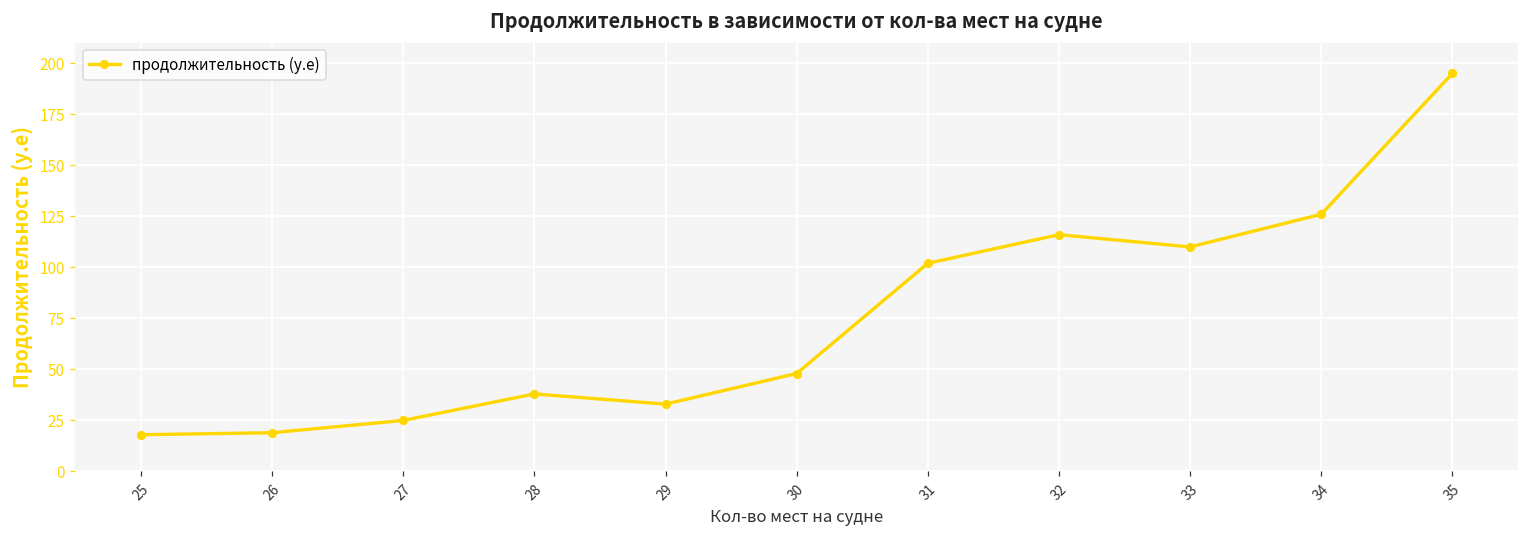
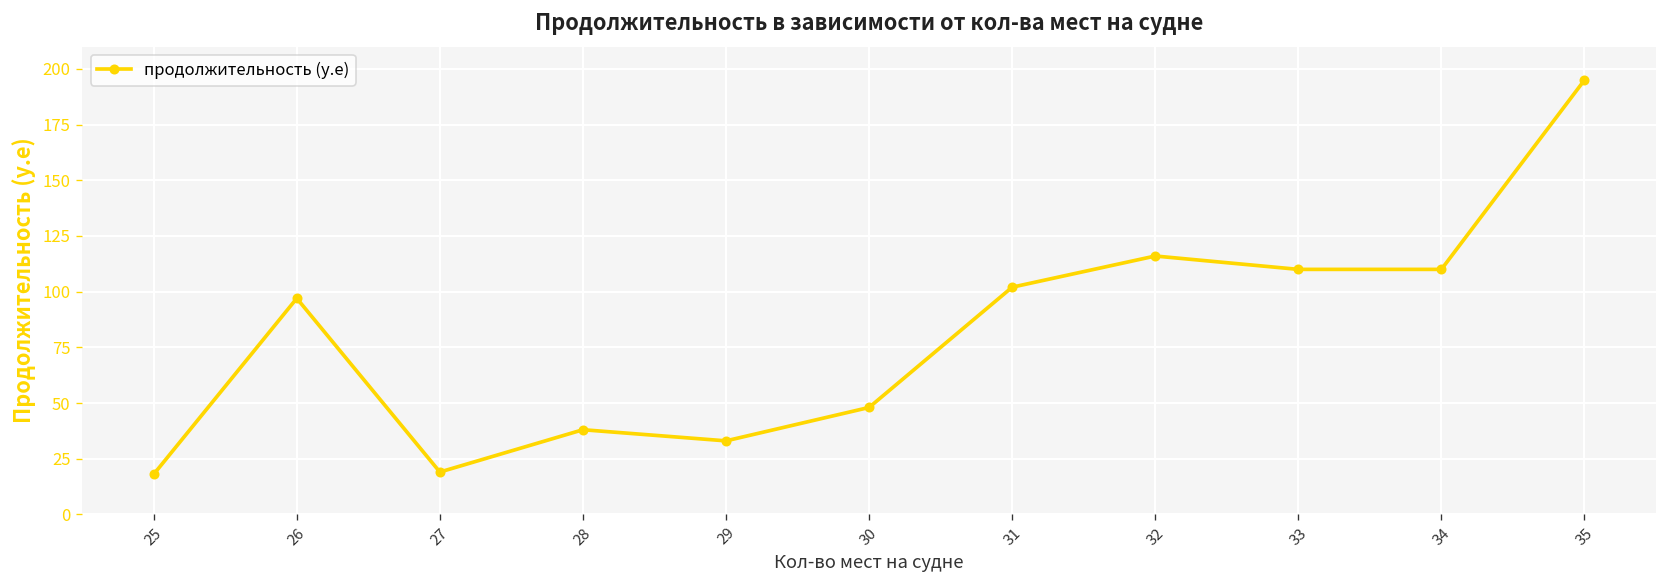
26: 19 -> 97
27: 25 -> 19
34: 126 -> 110
